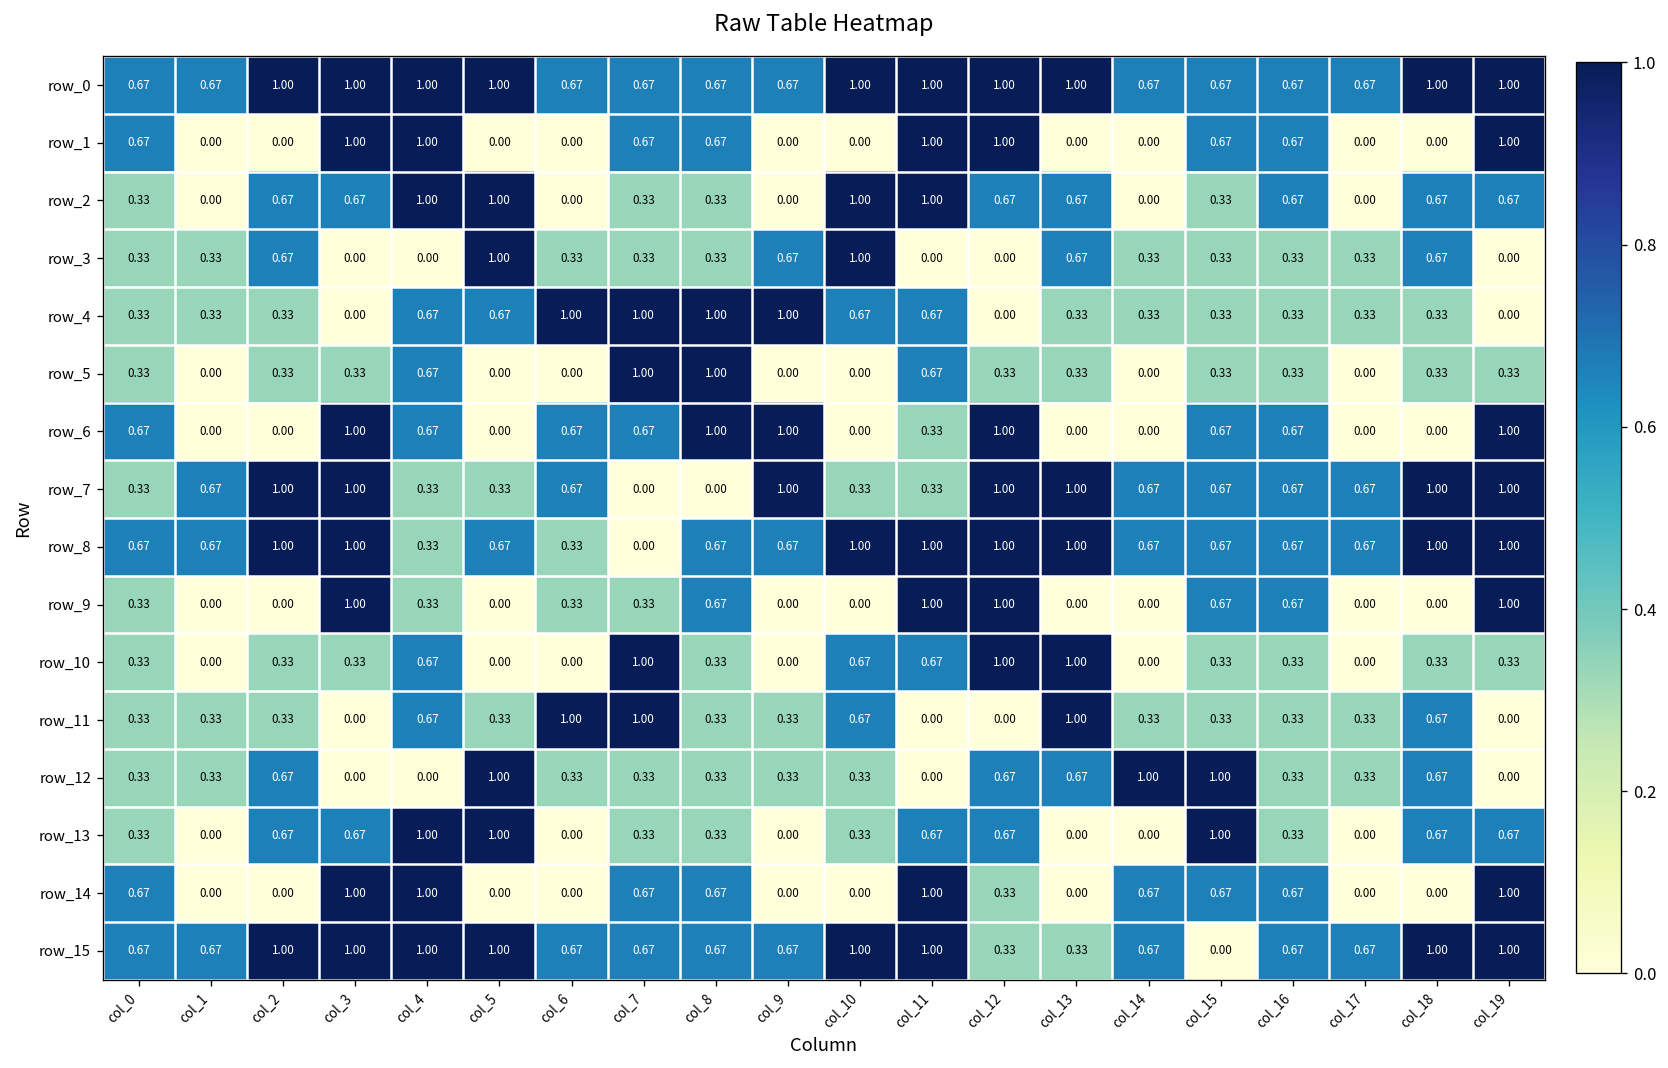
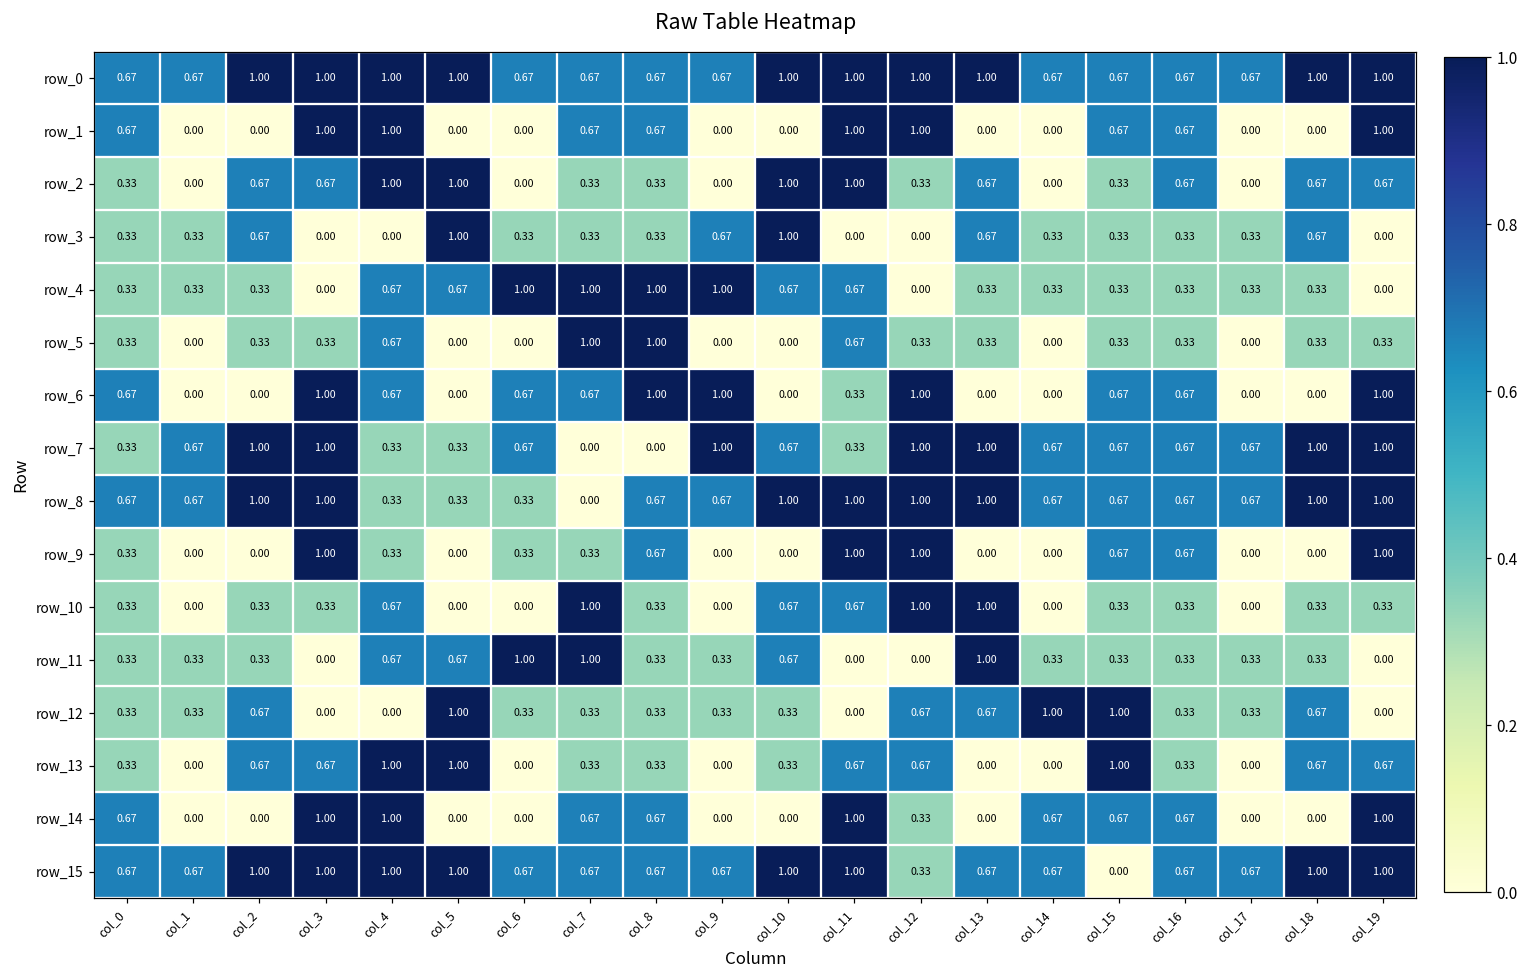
row_2, col_12: 0.67 -> 0.33
row_7, col_10: 0.33 -> 0.67
row_8, col_5: 0.67 -> 0.33
row_11, col_5: 0.33 -> 0.67
row_11, col_18: 0.67 -> 0.33
row_15, col_13: 0.33 -> 0.67
